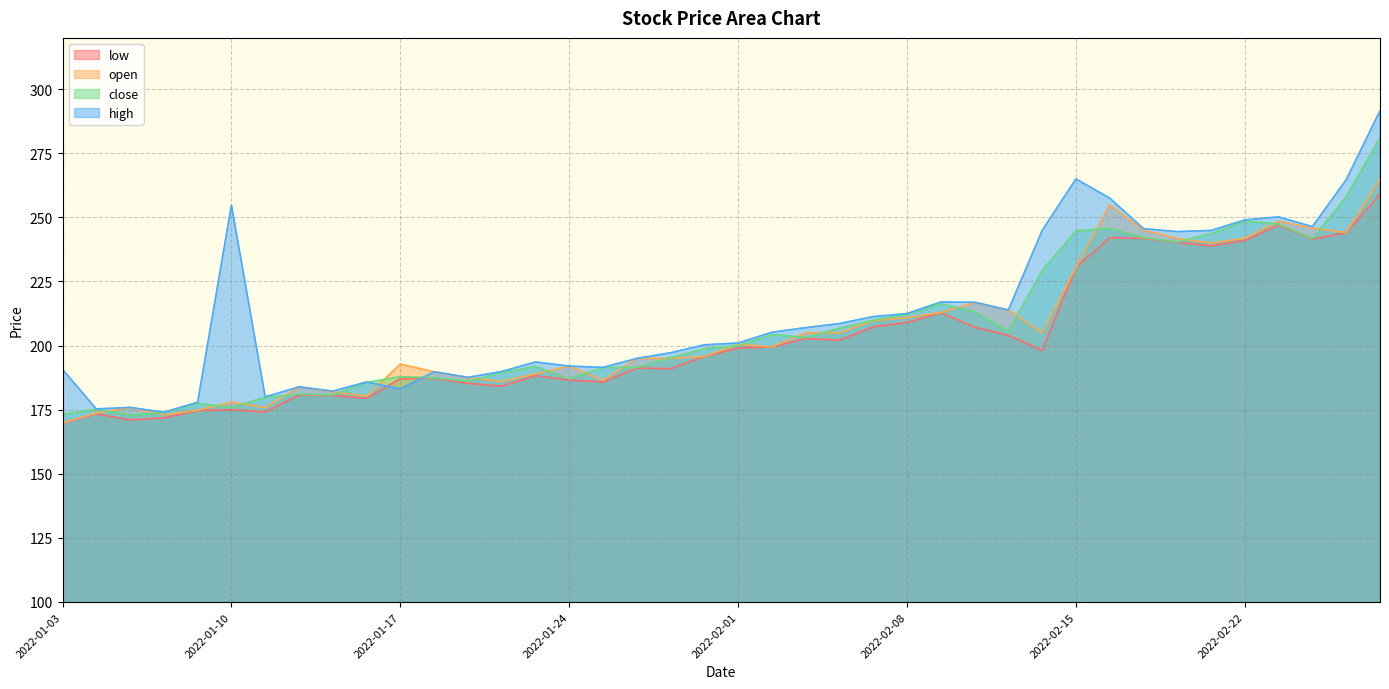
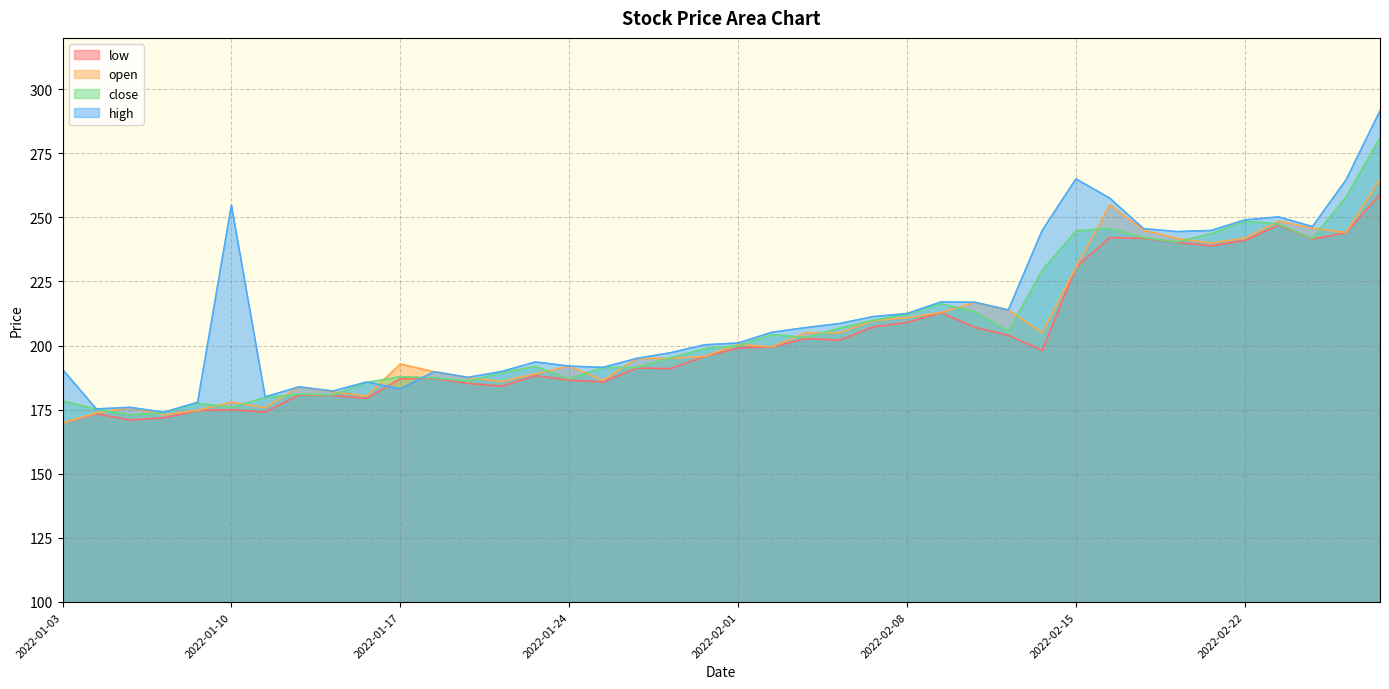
close, 2022-01-03: 173 -> 178
